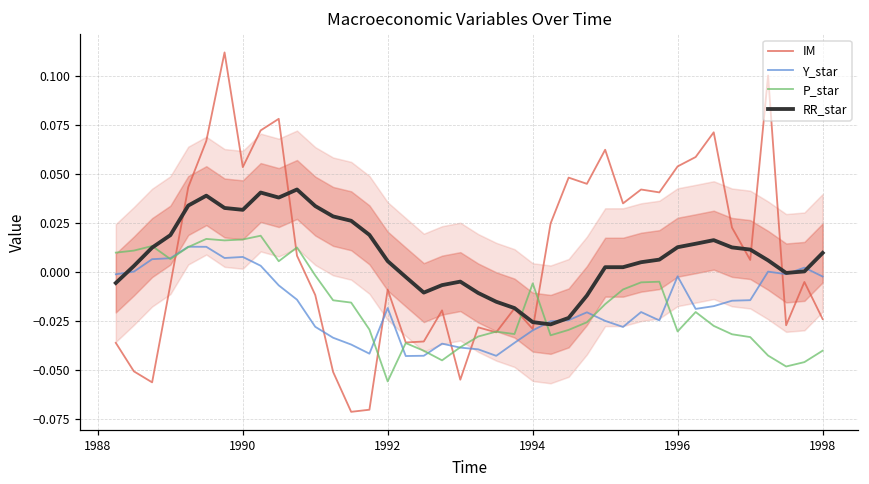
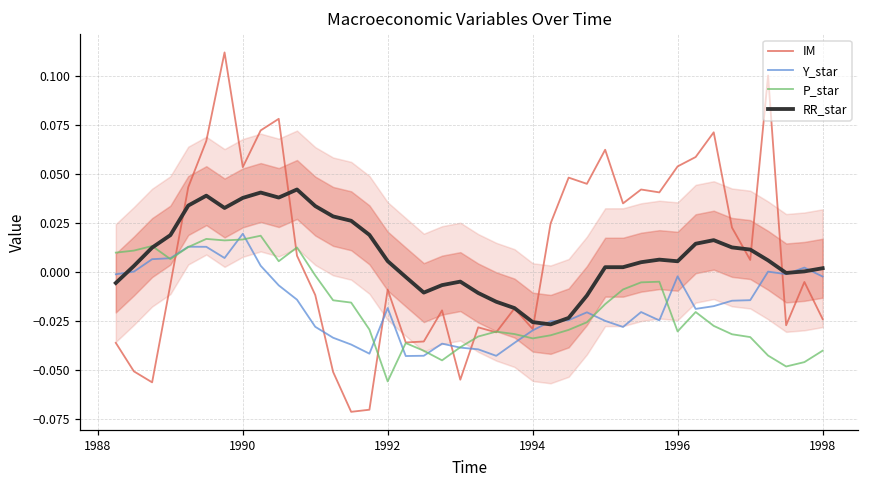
Y_star, 1990: 0.008 -> 0.019
RR_star, 1990: 0.032 -> 0.038
P_star, 1994: -0.006 -> -0.034
RR_star, 1996: 0.013 -> 0.005
RR_star, 1998: 0.010 -> 0.002
